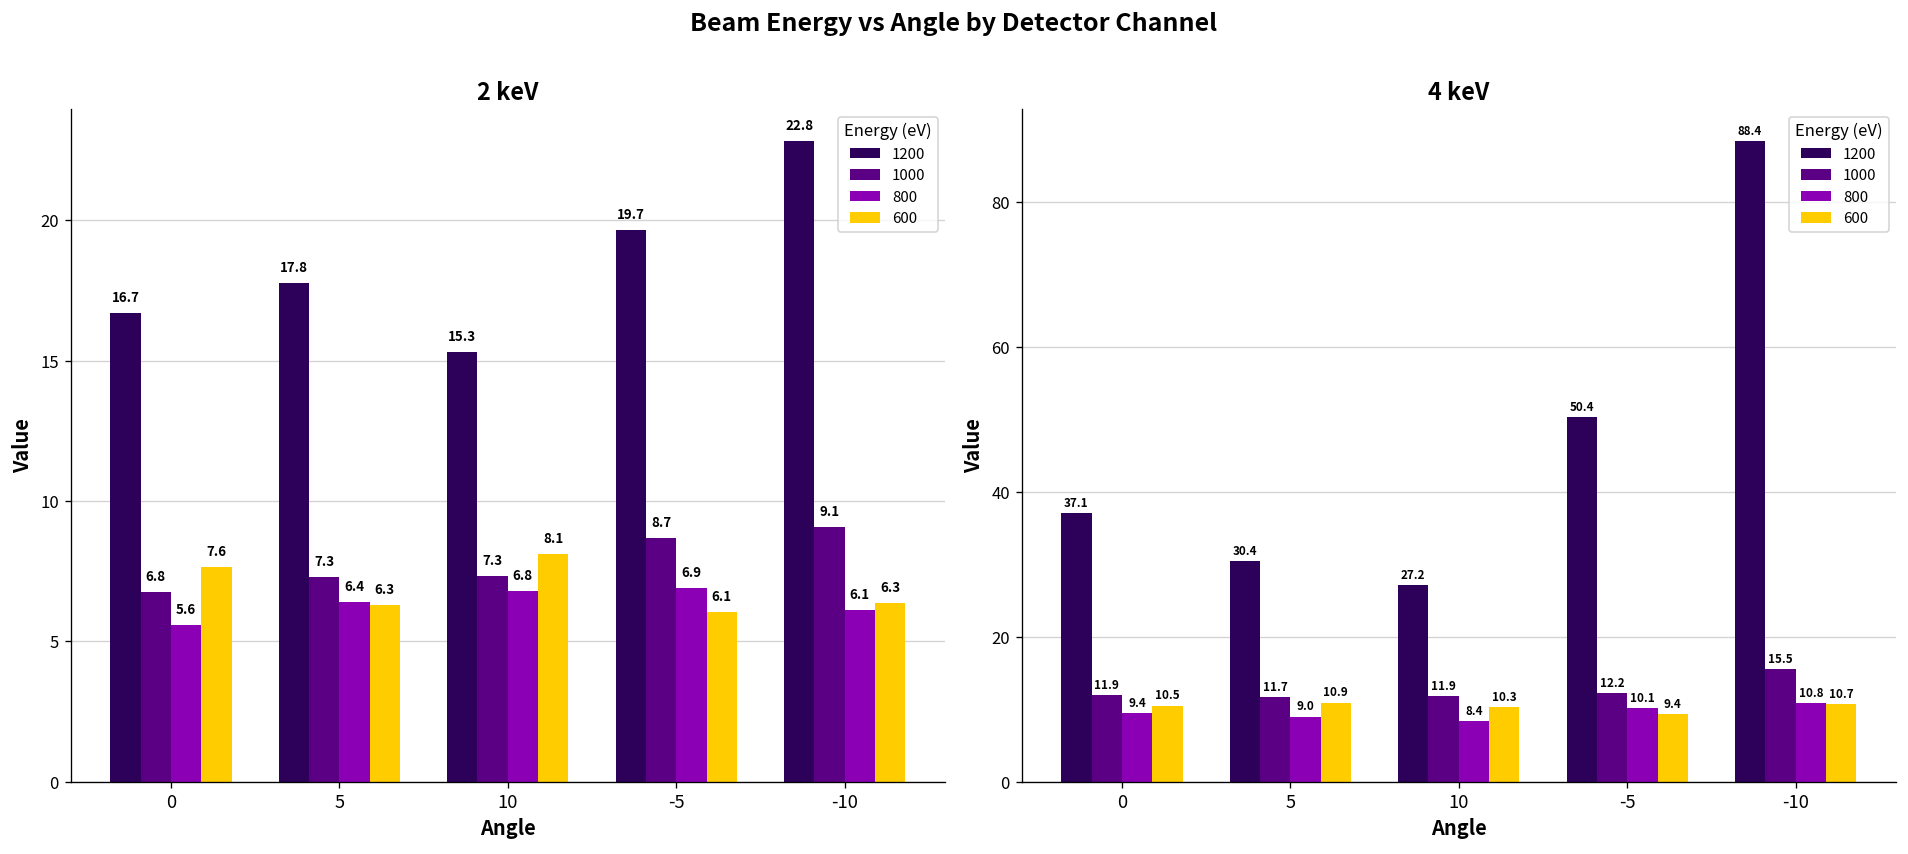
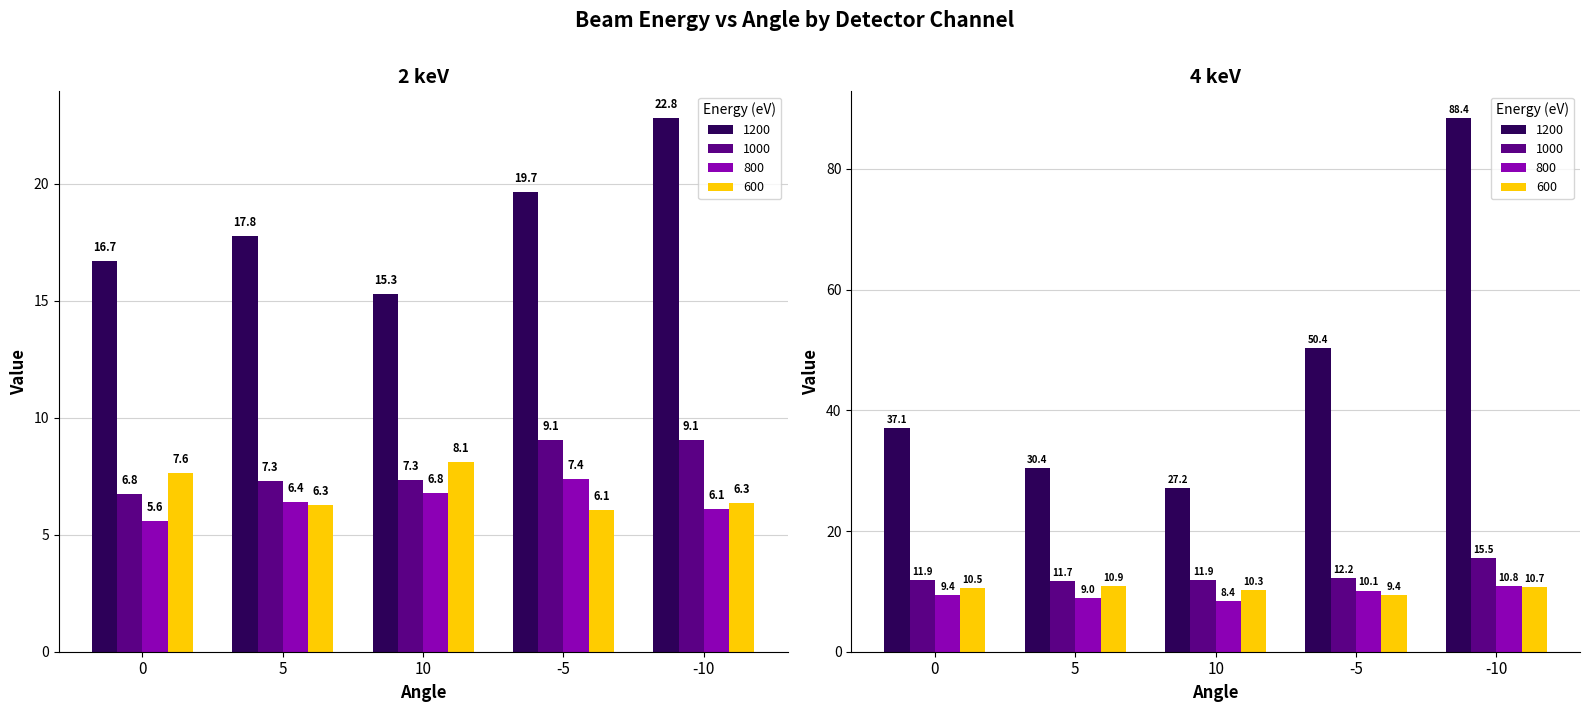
2 keV, 1000, -5: 8.7 -> 9.1
2 keV, 800, -5: 6.9 -> 7.4
